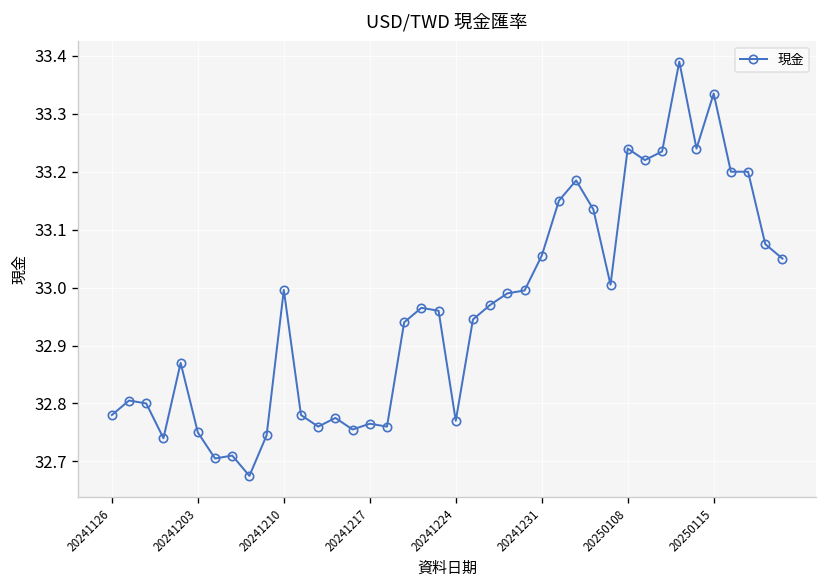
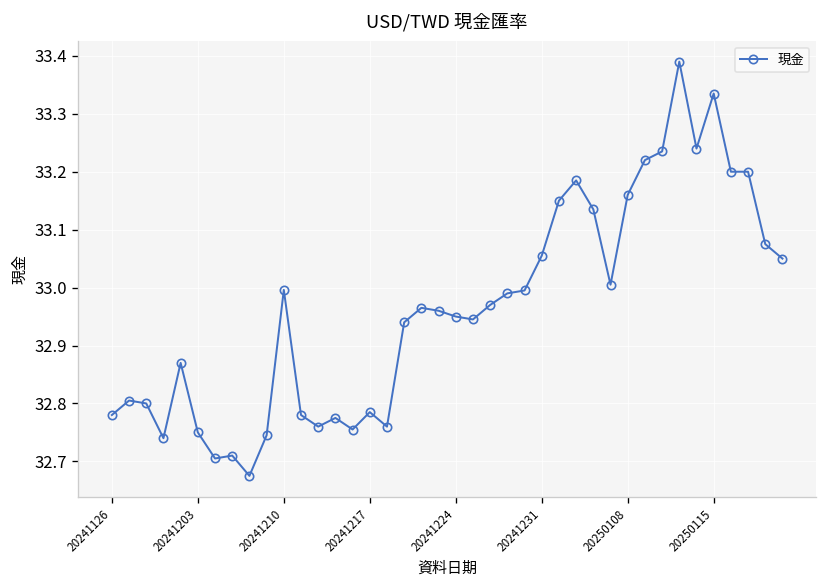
20241217: 32.77 -> 32.79
20241224: 32.77 -> 32.95
20250108: 33.24 -> 33.16
